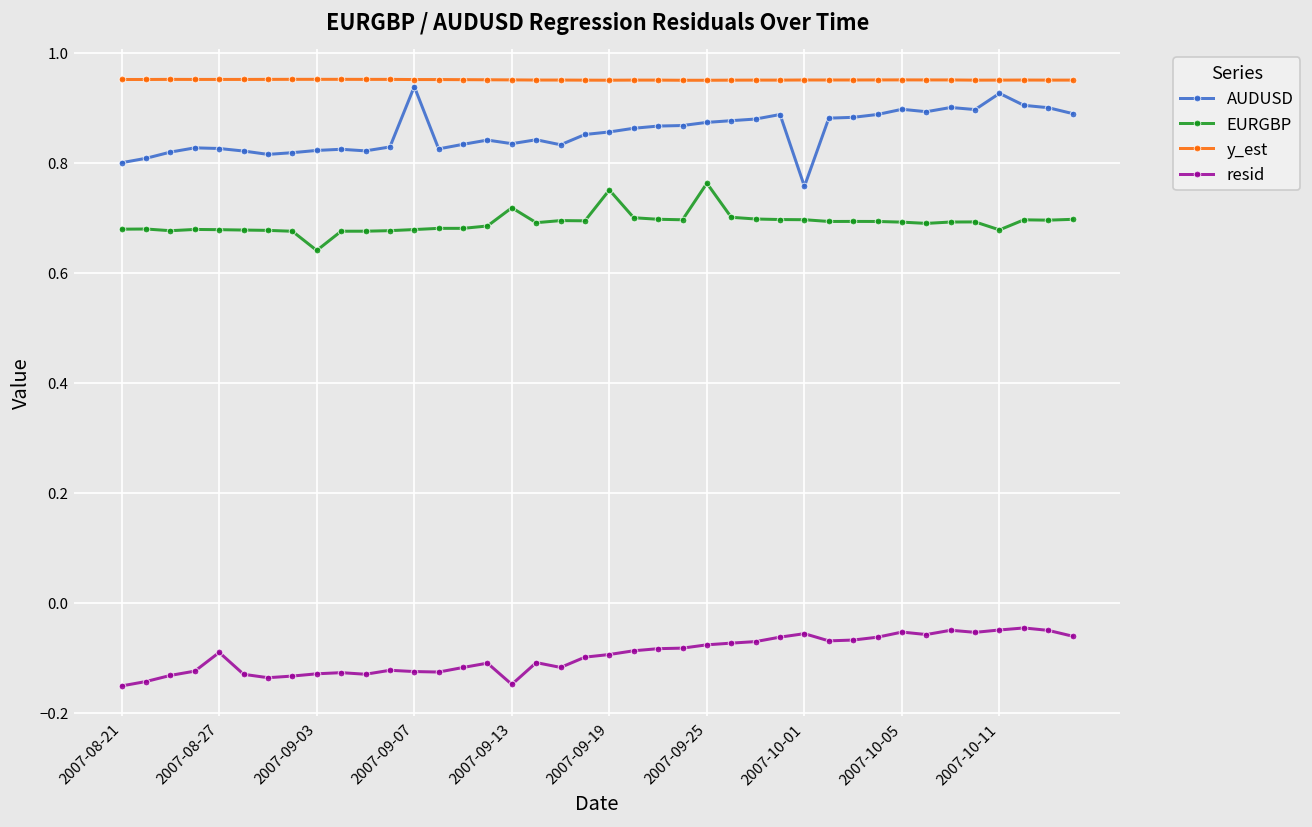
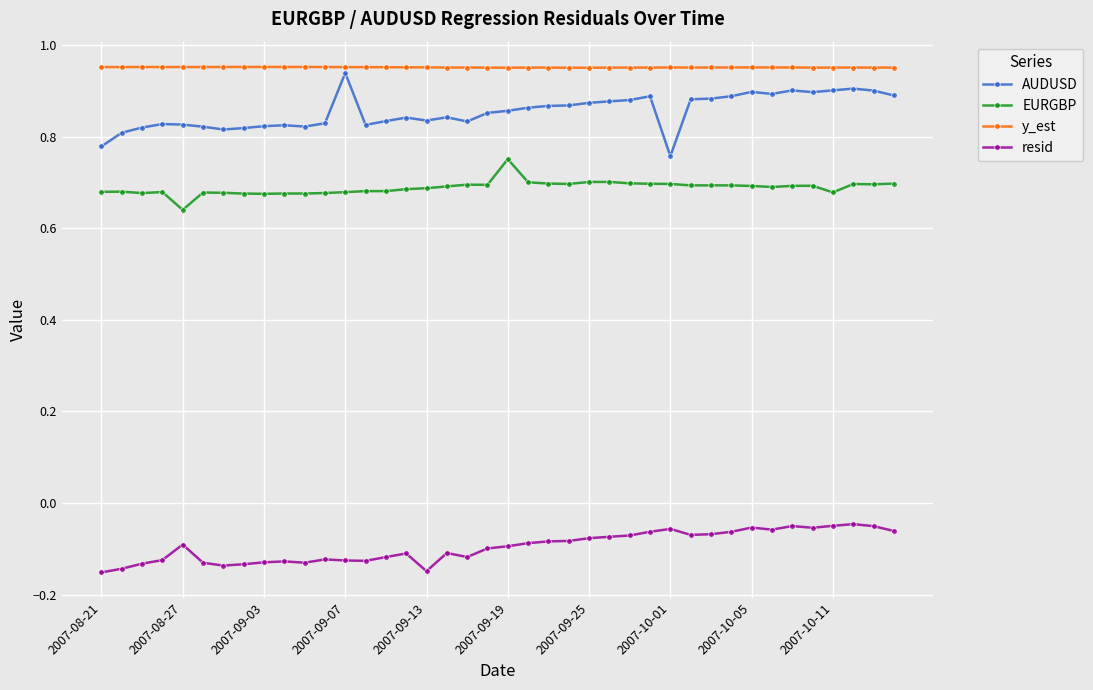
AUDUSD, 2007-08-21: 0.80 -> 0.78
EURGBP, 2007-08-27: 0.68 -> 0.64
EURGBP, 2007-09-03: 0.64 -> 0.67
EURGBP, 2007-09-13: 0.72 -> 0.69
EURGBP, 2007-09-25: 0.76 -> 0.70
AUDUSD, 2007-10-11: 0.93 -> 0.90
